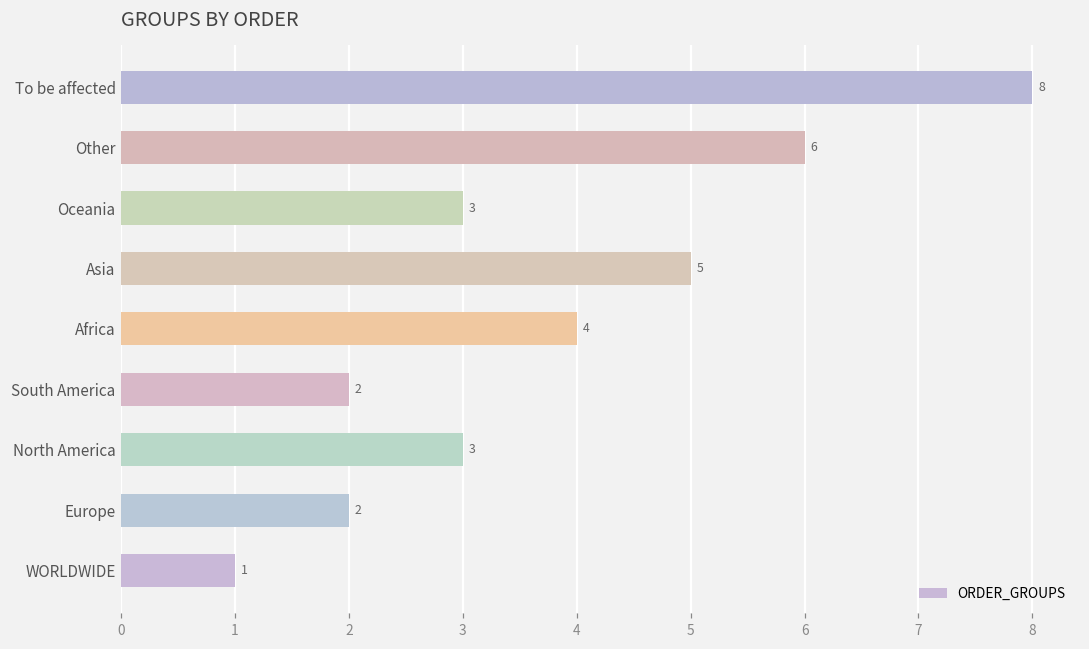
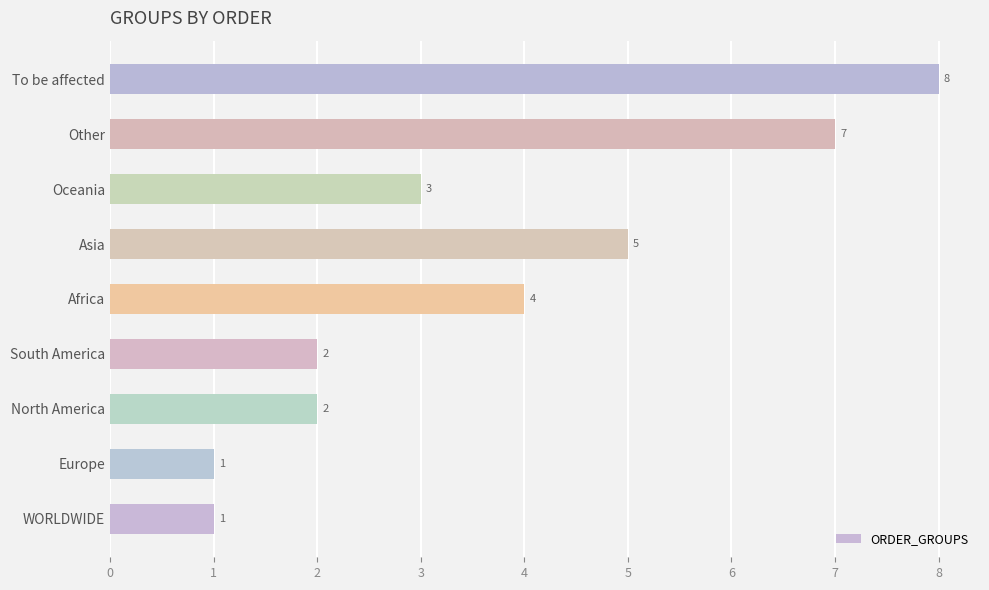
Other: 6 -> 7
North America: 3 -> 2
Europe: 2 -> 1
